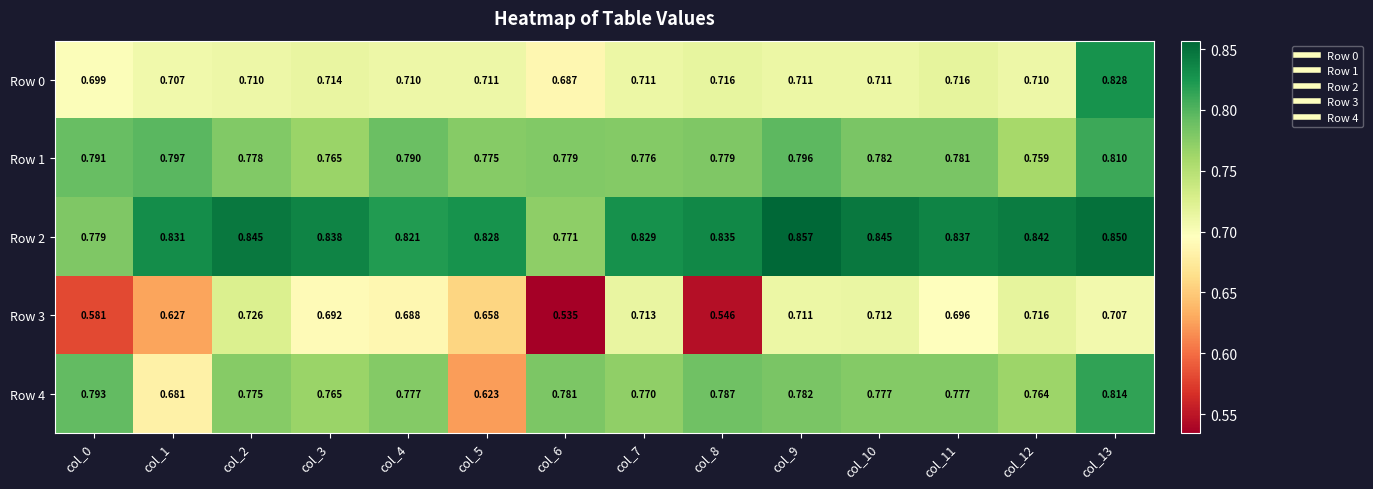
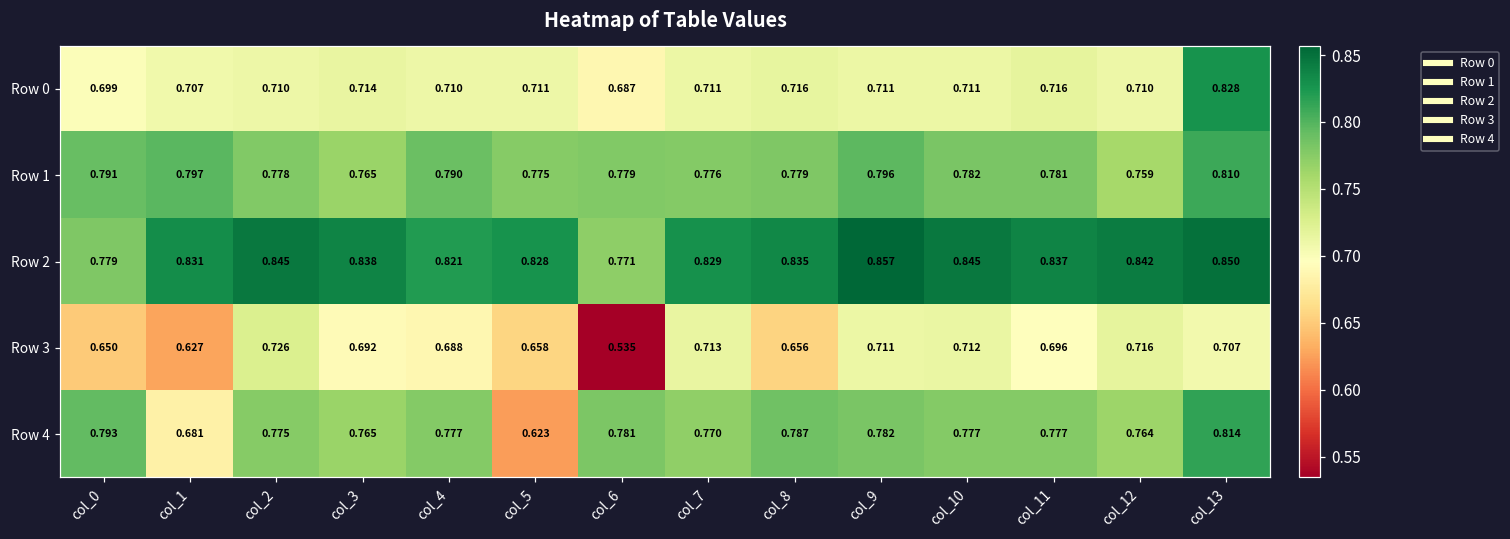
Row 3, col_0: 0.581 -> 0.650
Row 3, col_8: 0.546 -> 0.656
